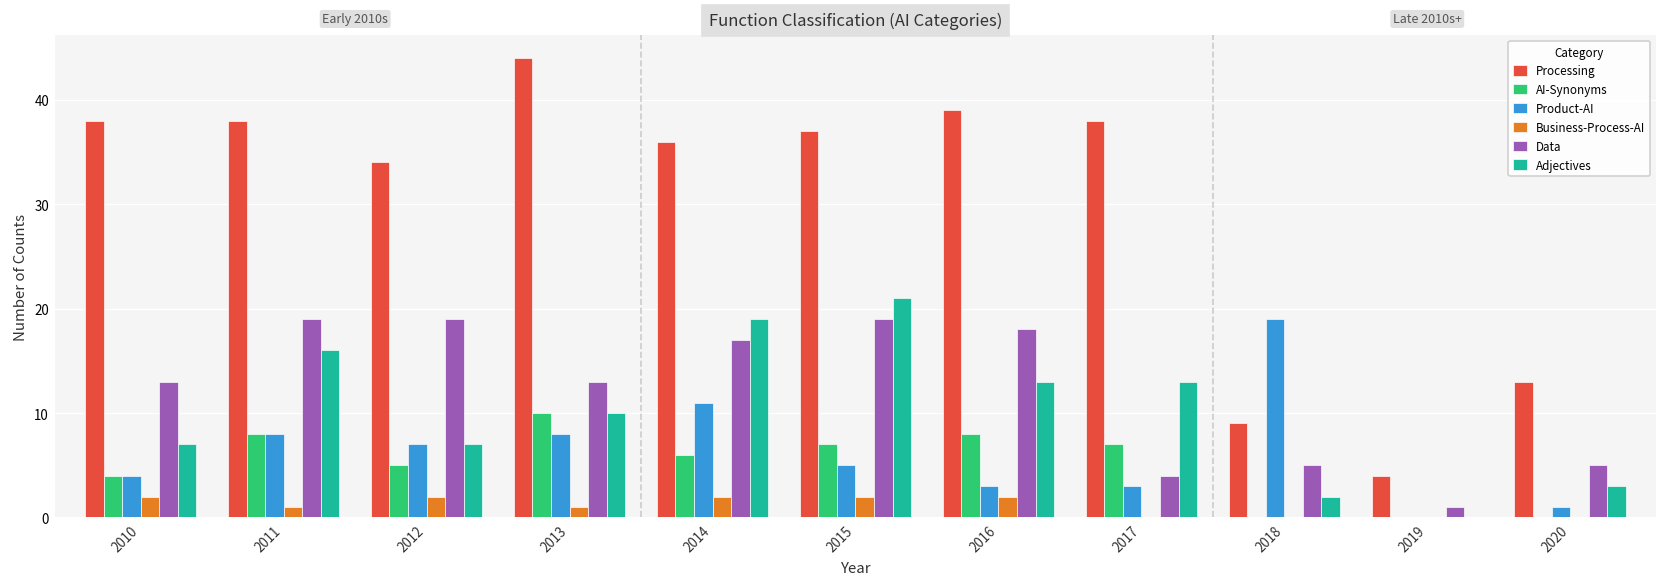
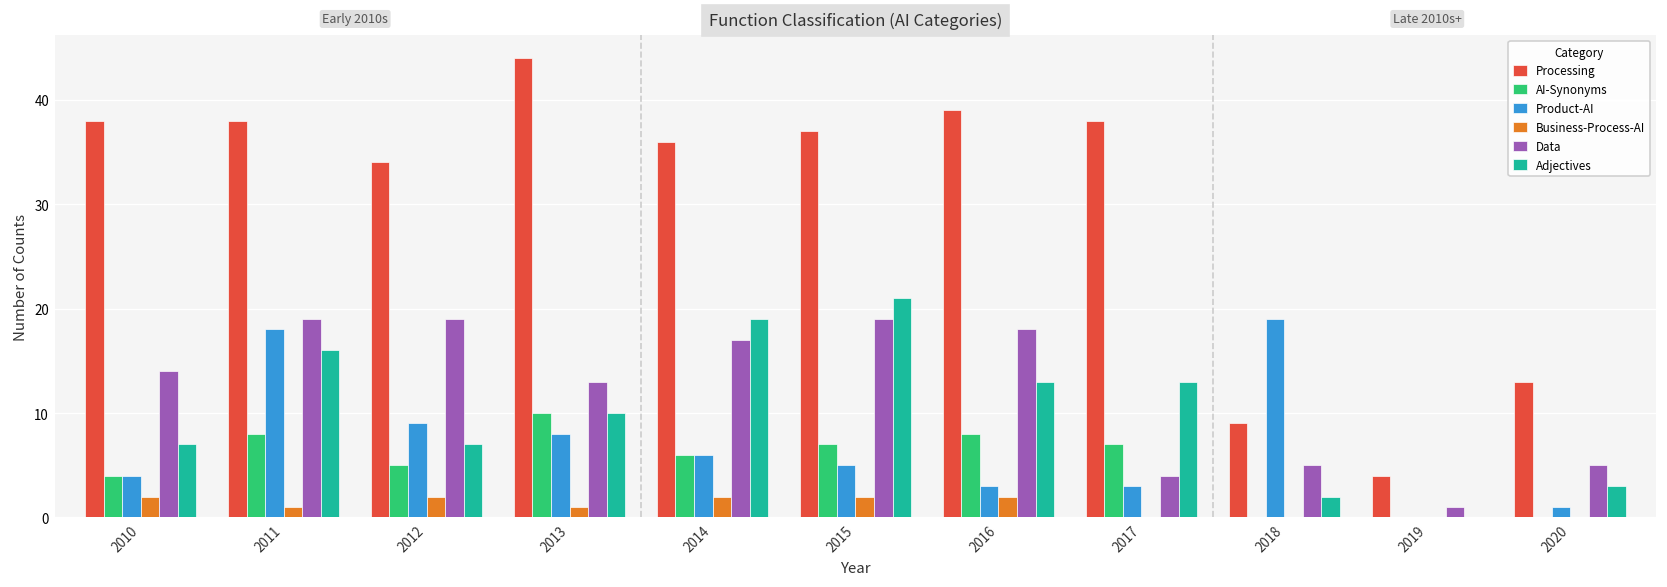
Data, 2010: 13 -> 14
Product-AI, 2011: 8 -> 18
Product-AI, 2012: 7 -> 9
Product-AI, 2014: 11 -> 6
